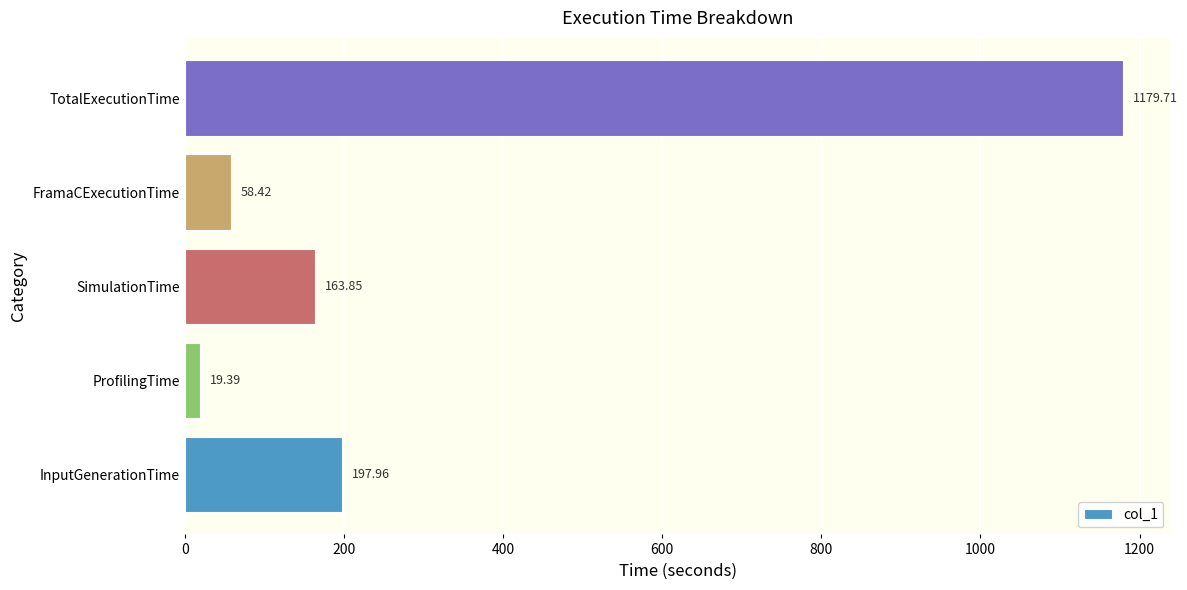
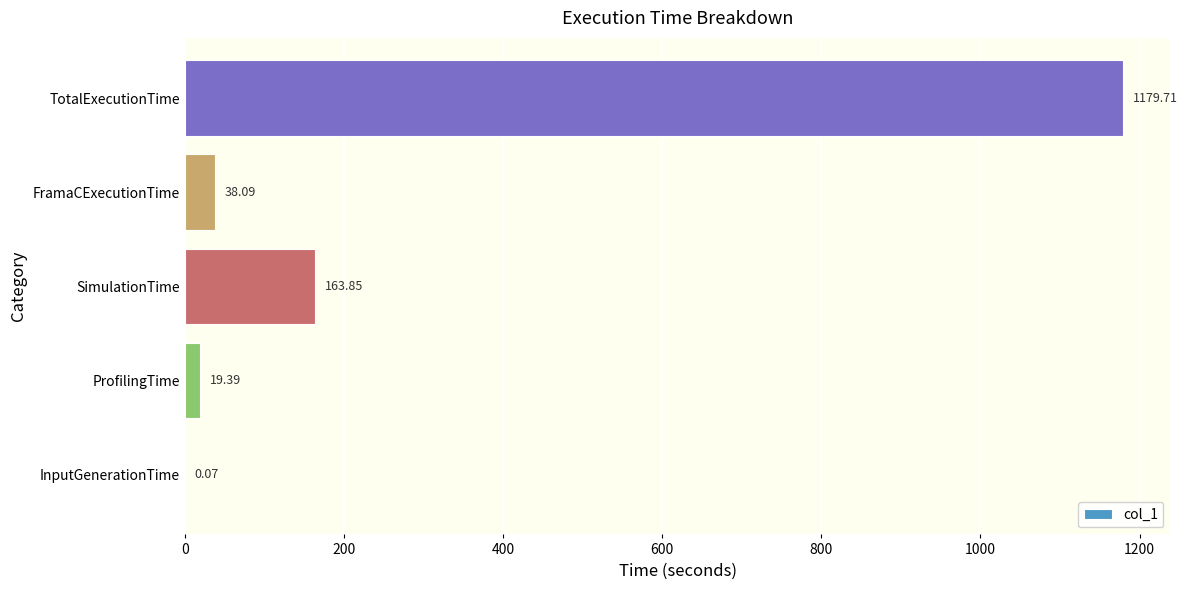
FramaCExecutionTime: 58.42 -> 38.09
InputGenerationTime: 197.96 -> 0.07
